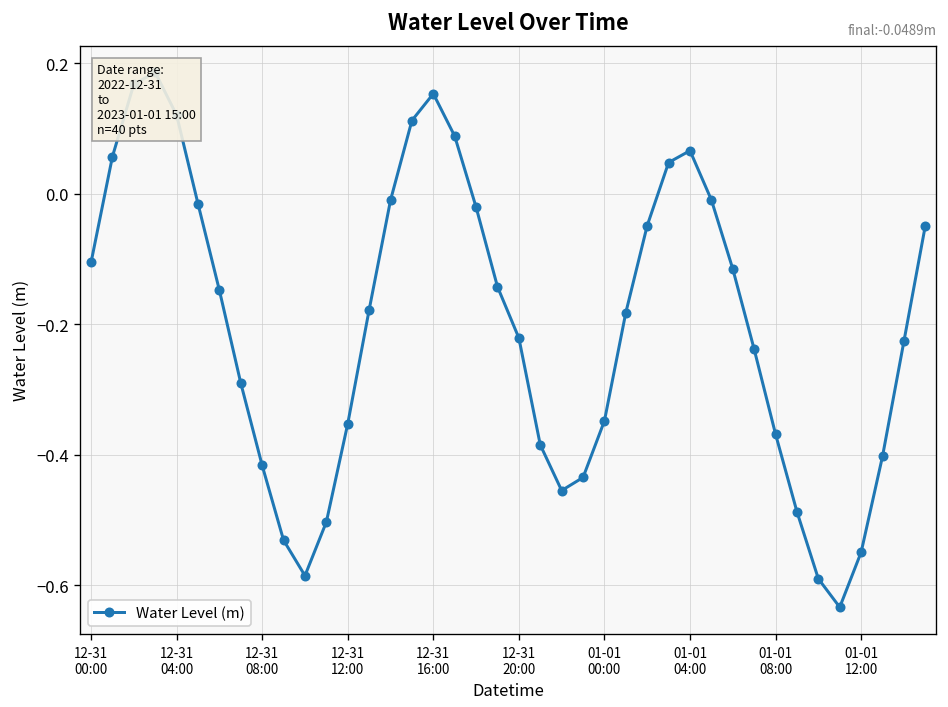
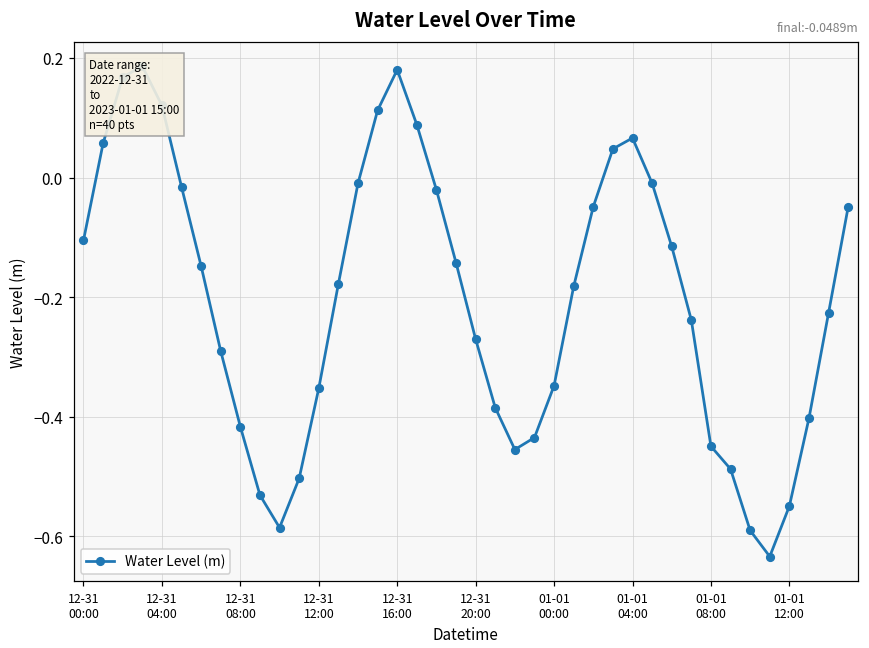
12-31 16:00: 0.15 -> 0.18
12-31 20:00: -0.22 -> -0.27
01-01 08:00: -0.37 -> -0.45
